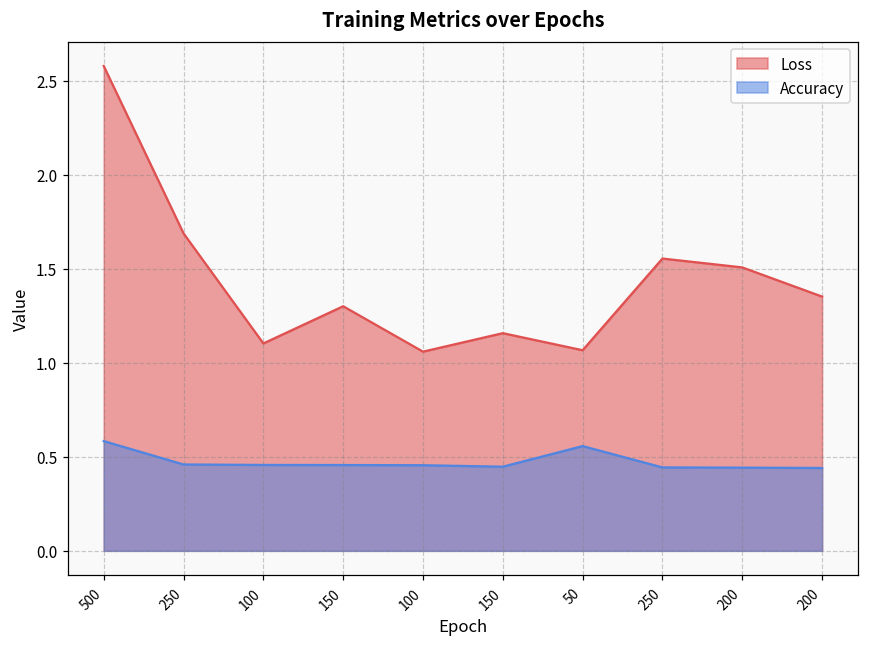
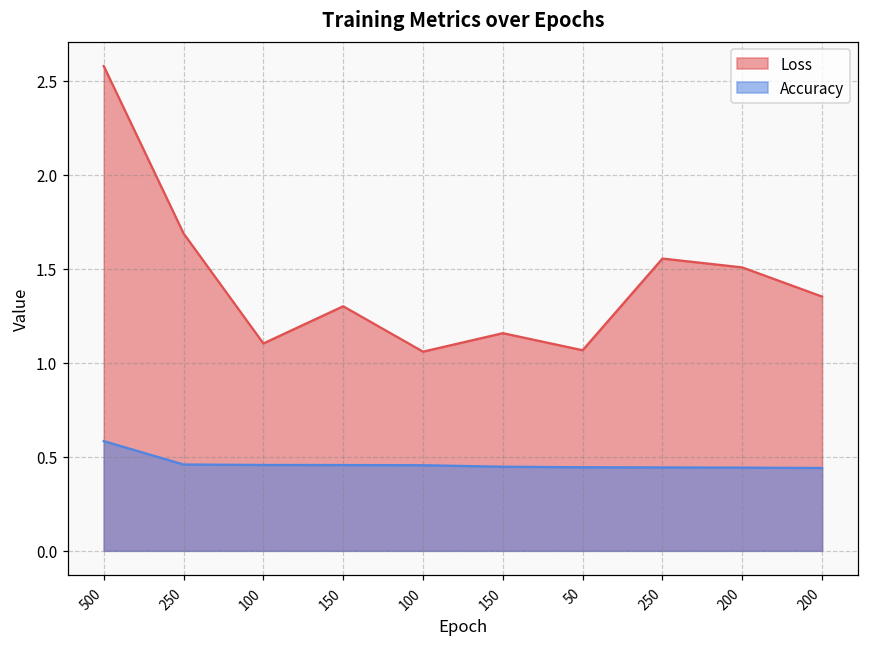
Accuracy, 50: 0.56 -> 0.44
